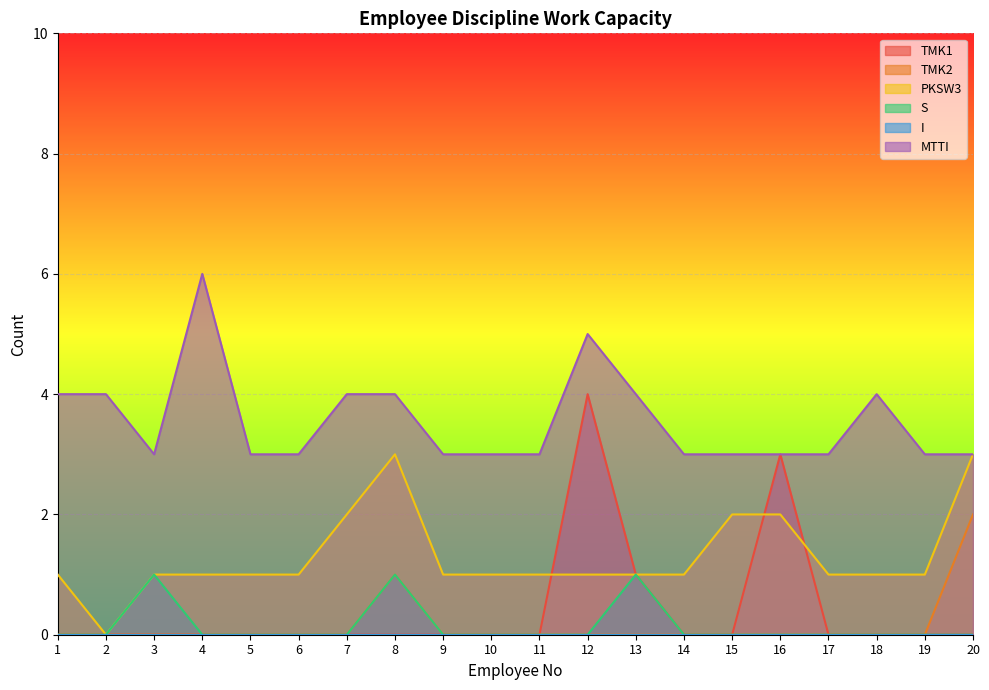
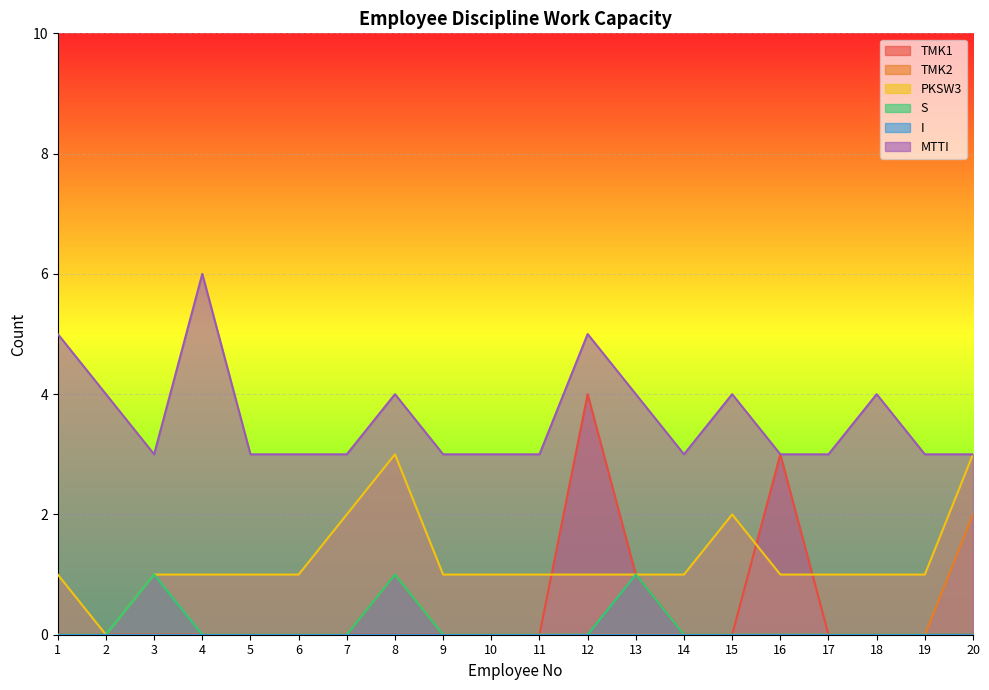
MTTI, 1: 4 -> 5
MTTI, 7: 4 -> 3
MTTI, 15: 3 -> 4
PKSW3, 16: 2 -> 1
